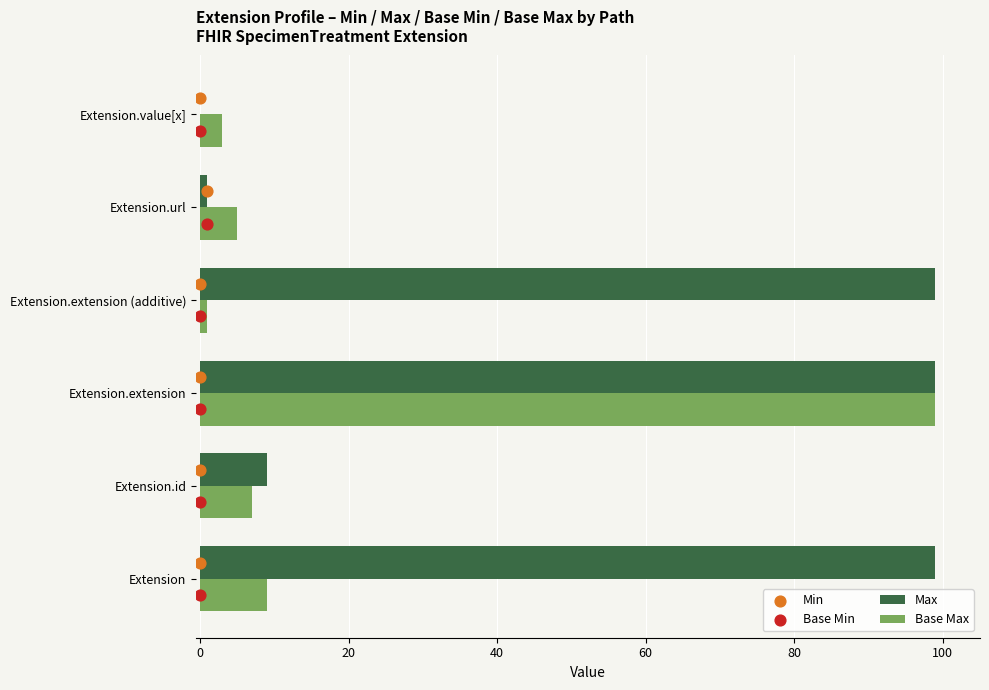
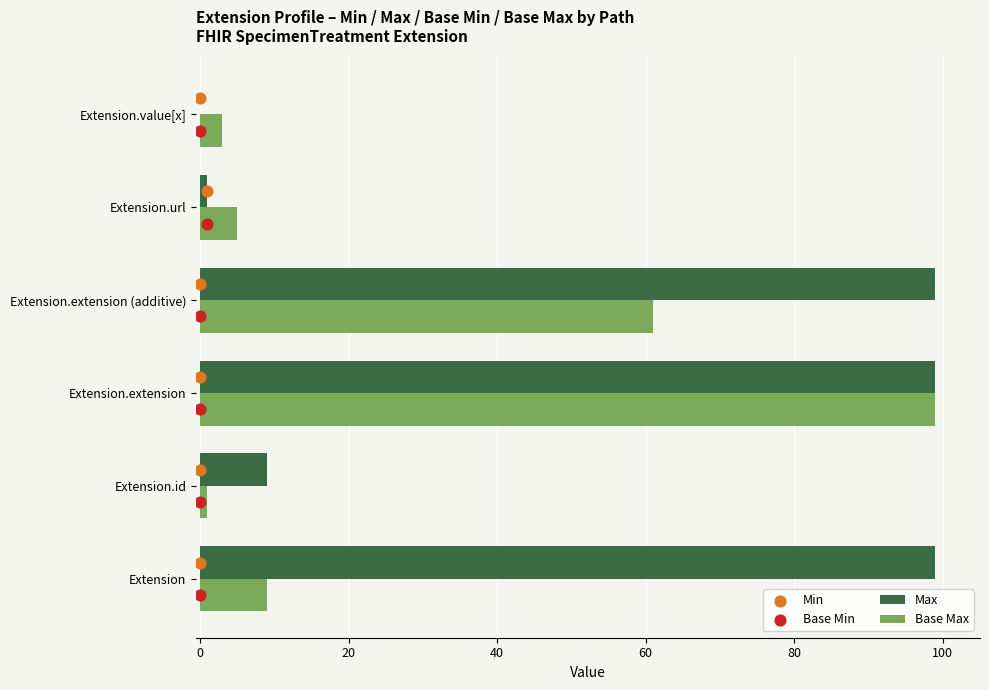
Base Max, Extension.extension (additive): 1 -> 61
Base Max, Extension.id: 7 -> 1
